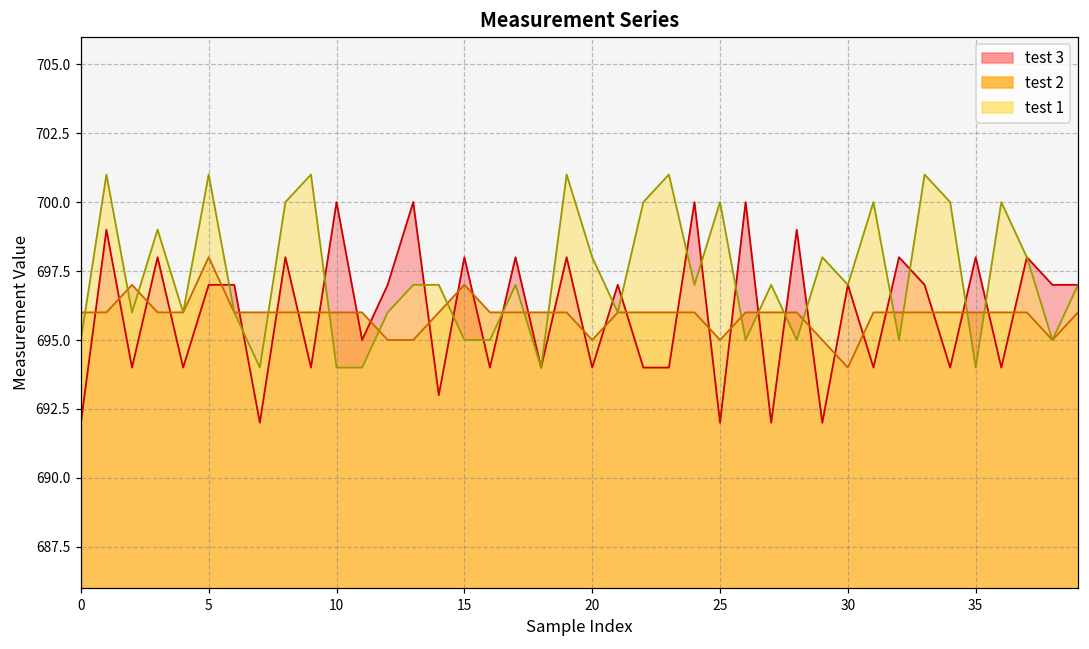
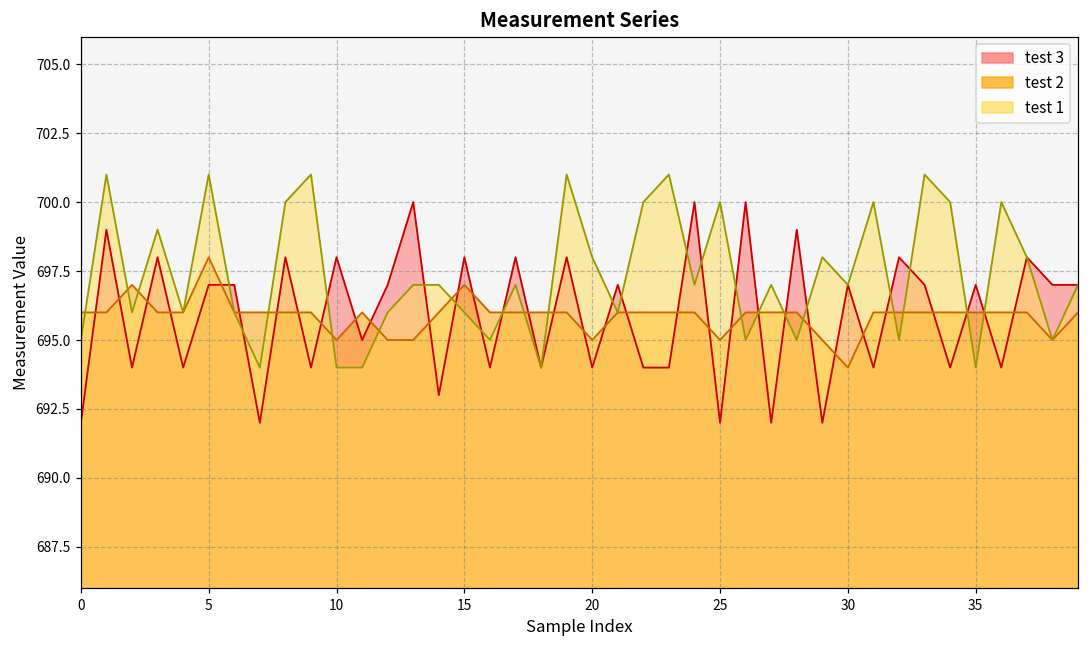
test 3, 10: 700 -> 698
test 2, 10: 696 -> 695
test 1, 15: 695 -> 696
test 3, 35: 698 -> 697
